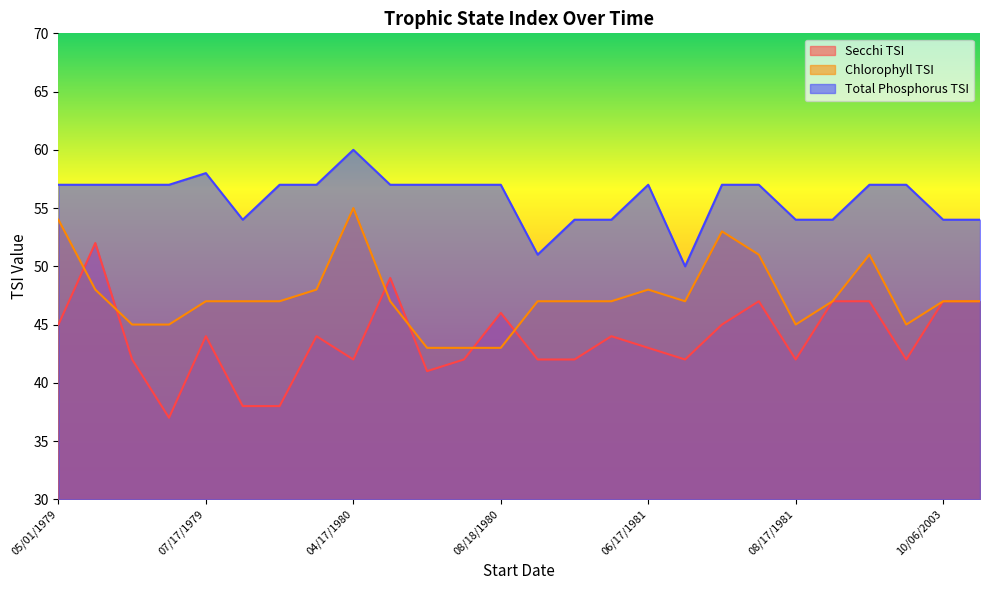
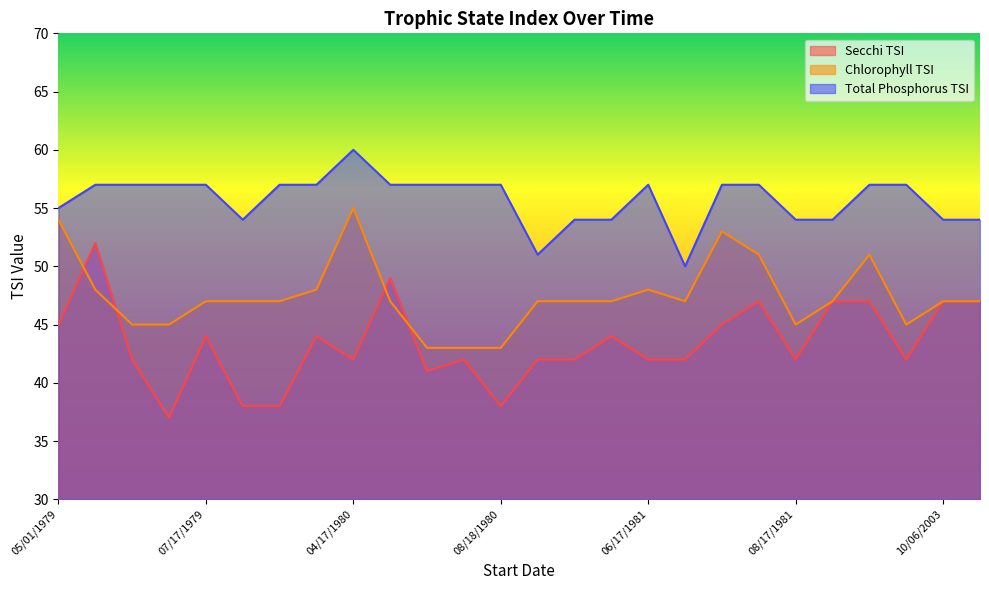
Total Phosphorus TSI, 05/01/1979: 57 -> 55
Total Phosphorus TSI, 07/17/1979: 58 -> 57
Secchi TSI, 08/18/1980: 46 -> 38
Secchi TSI, 06/17/1981: 43 -> 42
